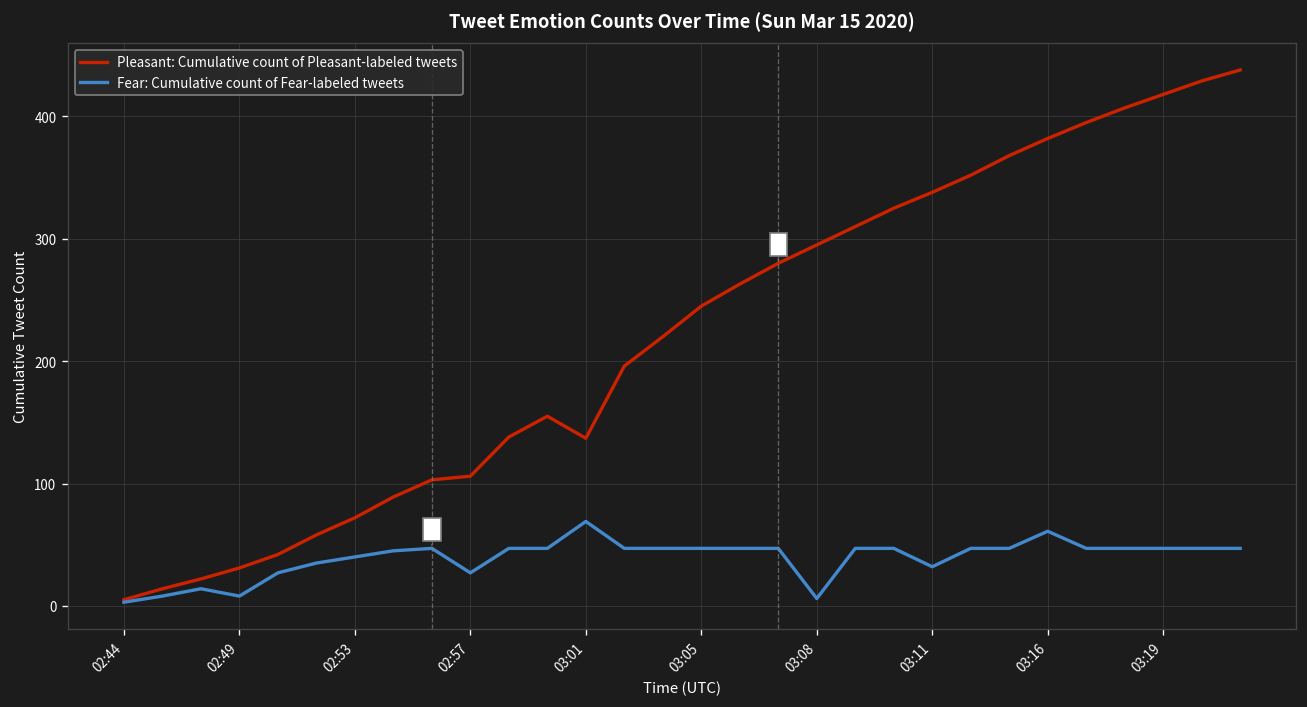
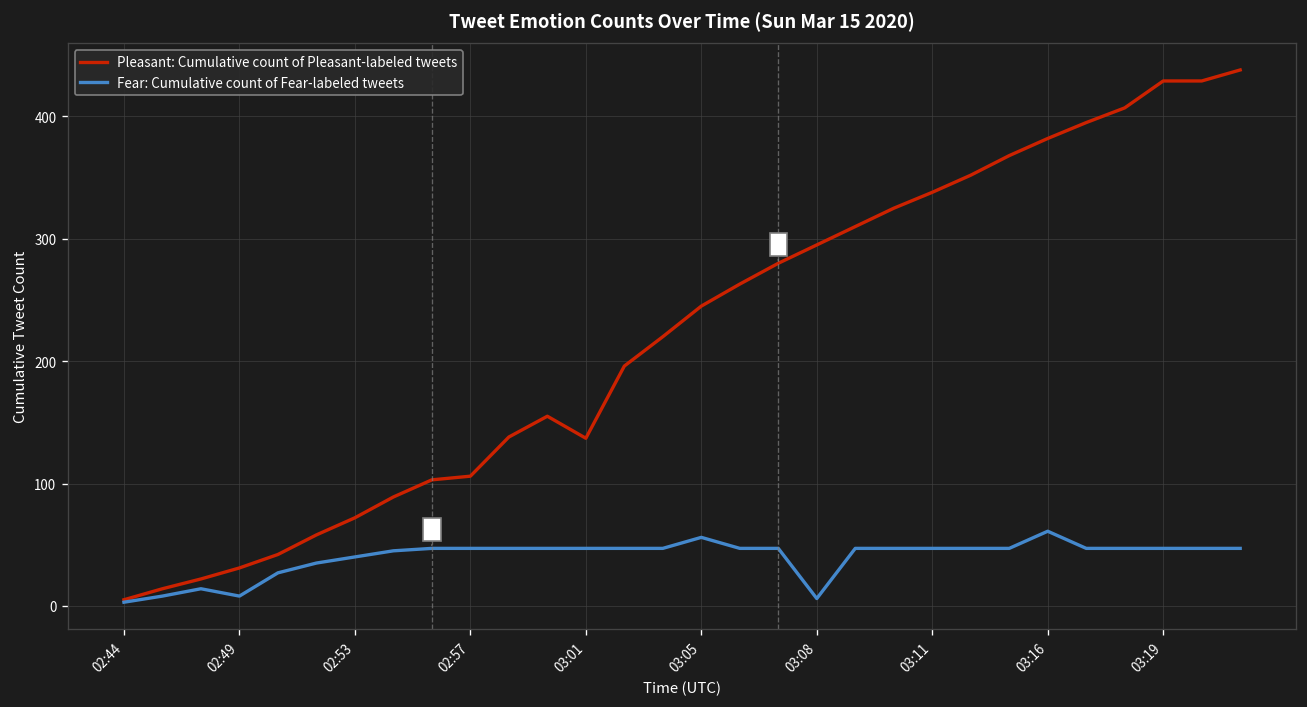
Fear: Cumulative count of Fear-labeled tweets, 02:57: 27 -> 47
Fear: Cumulative count of Fear-labeled tweets, 03:01: 69 -> 47
Fear: Cumulative count of Fear-labeled tweets, 03:05: 47 -> 56
Fear: Cumulative count of Fear-labeled tweets, 03:11: 32 -> 47
Pleasant: Cumulative count of Pleasant-labeled tweets, 03:19: 418 -> 429
